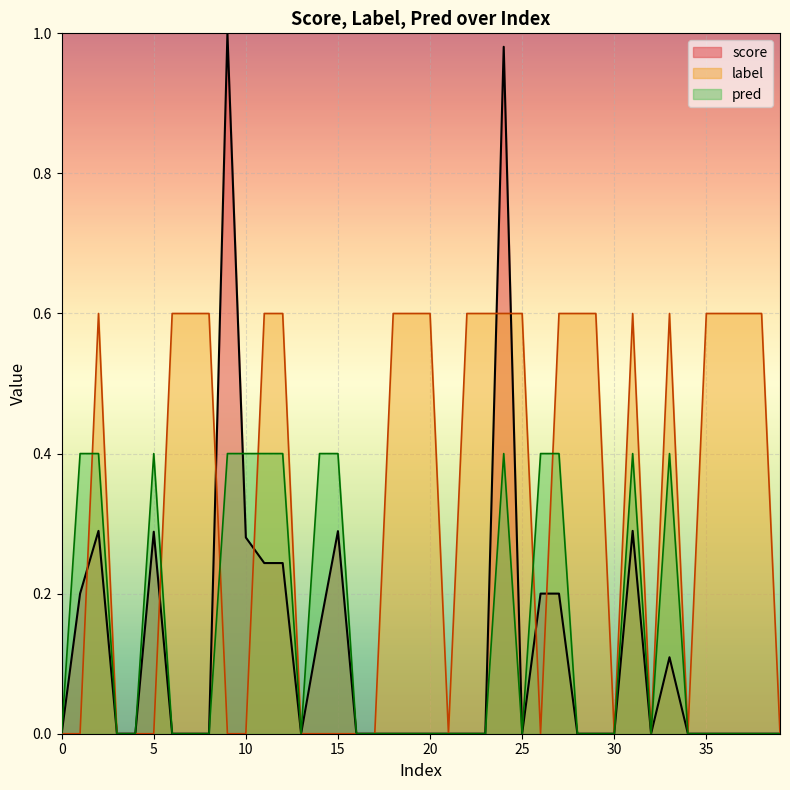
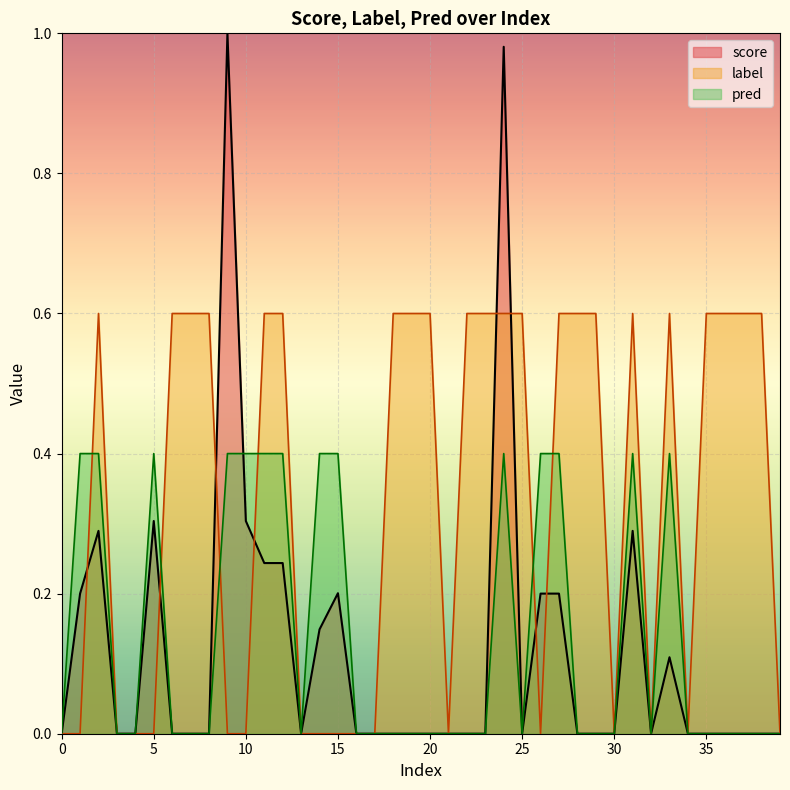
score, 5: 0.29 -> 0.30
score, 10: 0.28 -> 0.30
score, 15: 0.29 -> 0.20
